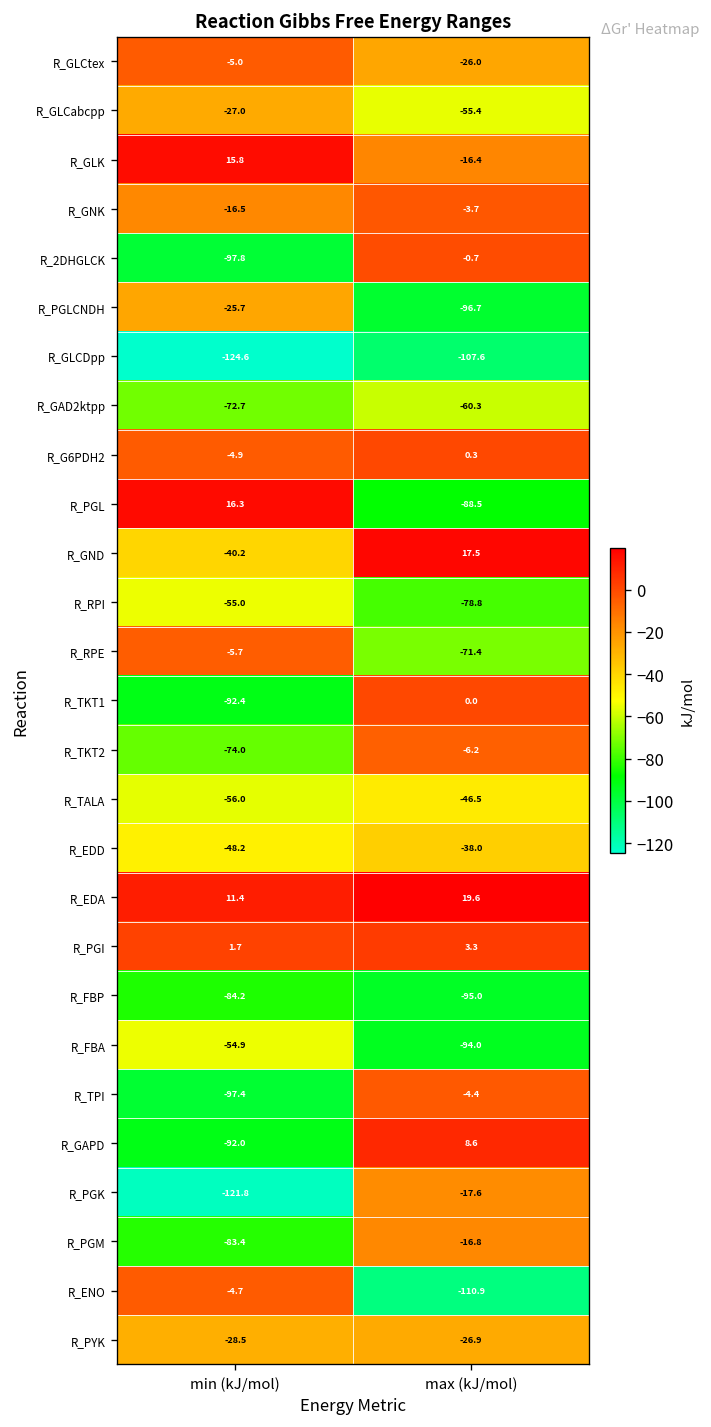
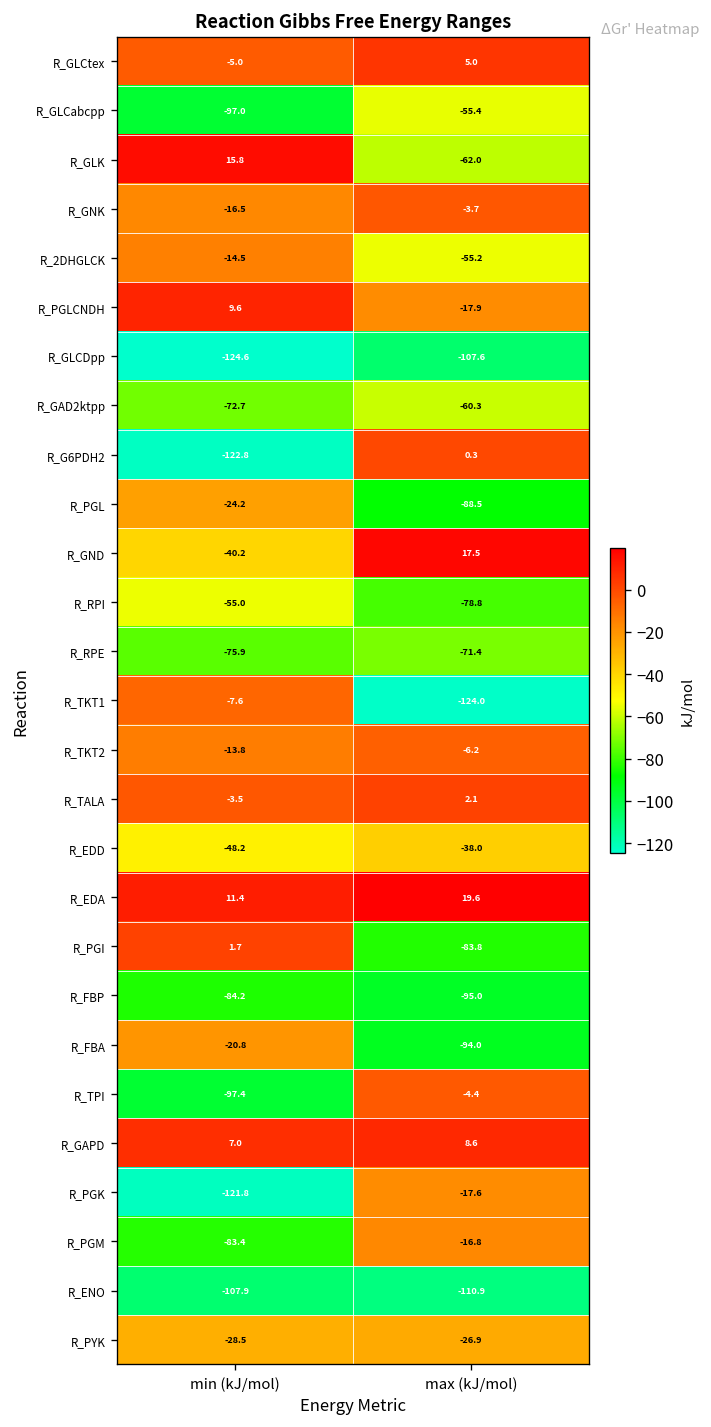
R_GLCtex, max (kJ/mol): -26.0 -> 5.0
R_GLCabcpp, min (kJ/mol): -27.0 -> -97.0
R_GLK, max (kJ/mol): -16.4 -> -62.0
R_2DHGLCK, min (kJ/mol): -97.8 -> -14.5
R_2DHGLCK, max (kJ/mol): -0.7 -> -55.2
R_PGLCNDH, min (kJ/mol): -25.7 -> 9.6
R_PGLCNDH, max (kJ/mol): -96.7 -> -17.9
R_G6PDH2, min (kJ/mol): -4.9 -> -122.8
R_PGL, min (kJ/mol): 16.3 -> -24.2
R_RPE, min (kJ/mol): -5.7 -> -75.9
R_TKT1, min (kJ/mol): -92.4 -> -7.6
R_TKT1, max (kJ/mol): 0.0 -> -124.0
R_TKT2, min (kJ/mol): -74.0 -> -13.8
R_TALA, min (kJ/mol): -56.0 -> -3.5
R_TALA, max (kJ/mol): -46.5 -> 2.1
R_PGI, max (kJ/mol): 3.3 -> -83.8
R_FBA, min (kJ/mol): -54.9 -> -20.8
R_GAPD, min (kJ/mol): -92.0 -> 7.0
R_ENO, min (kJ/mol): -4.7 -> -107.9
